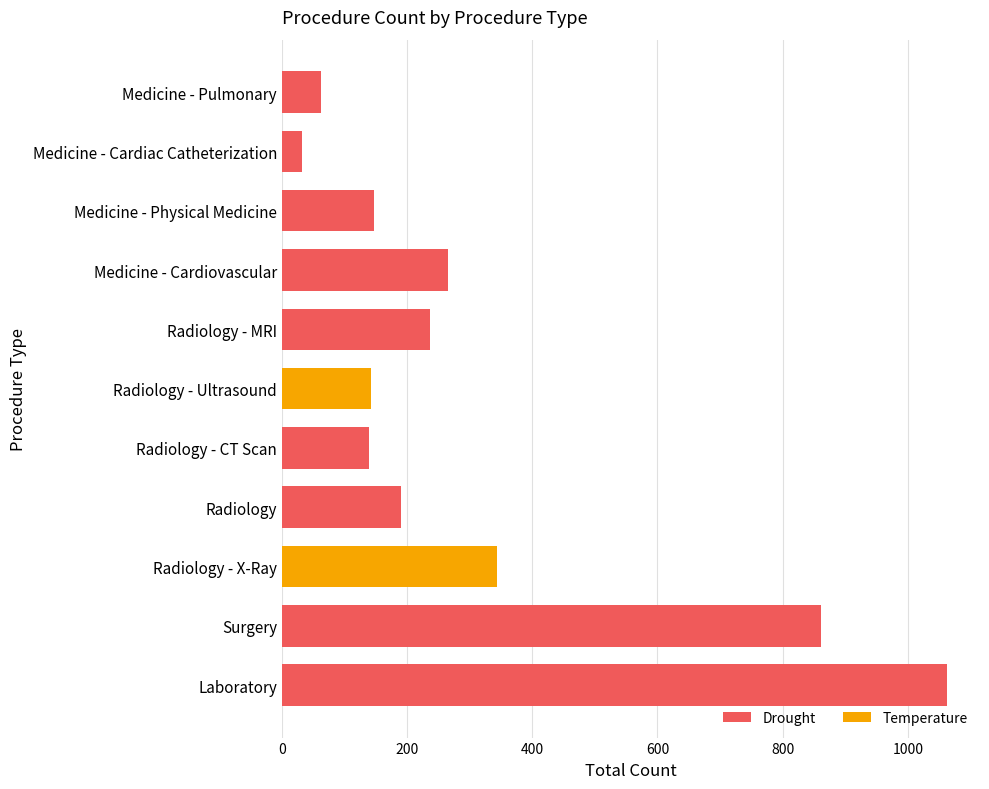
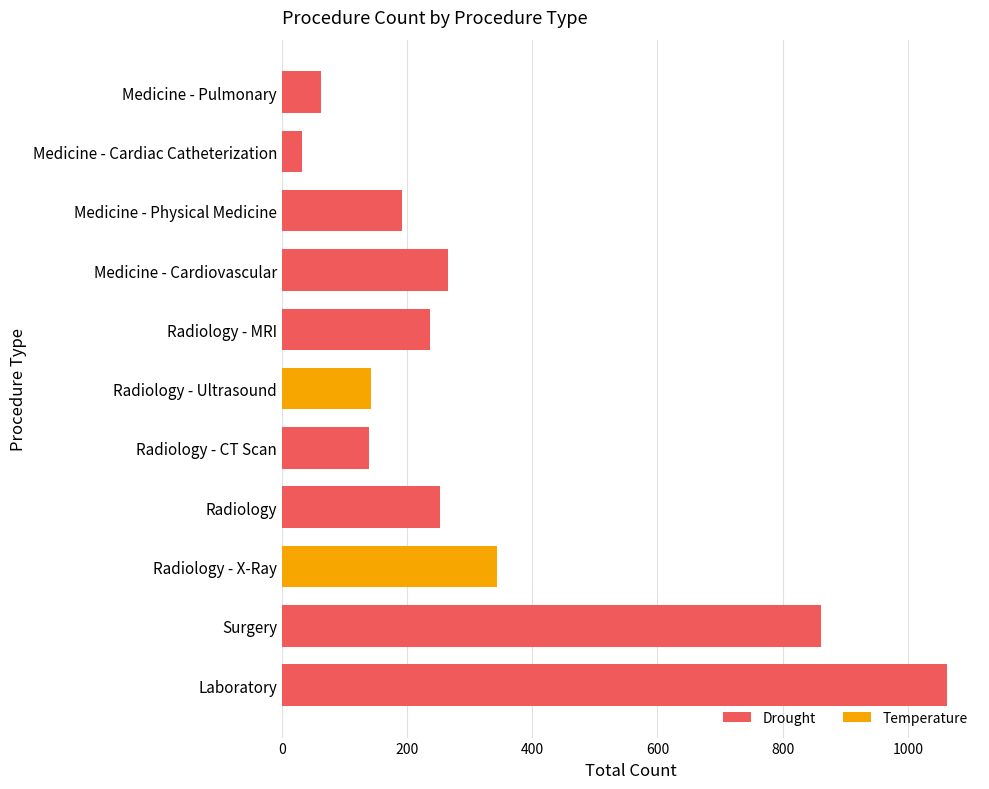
Medicine - Physical Medicine: 150 -> 190
Radiology: 190 -> 250
